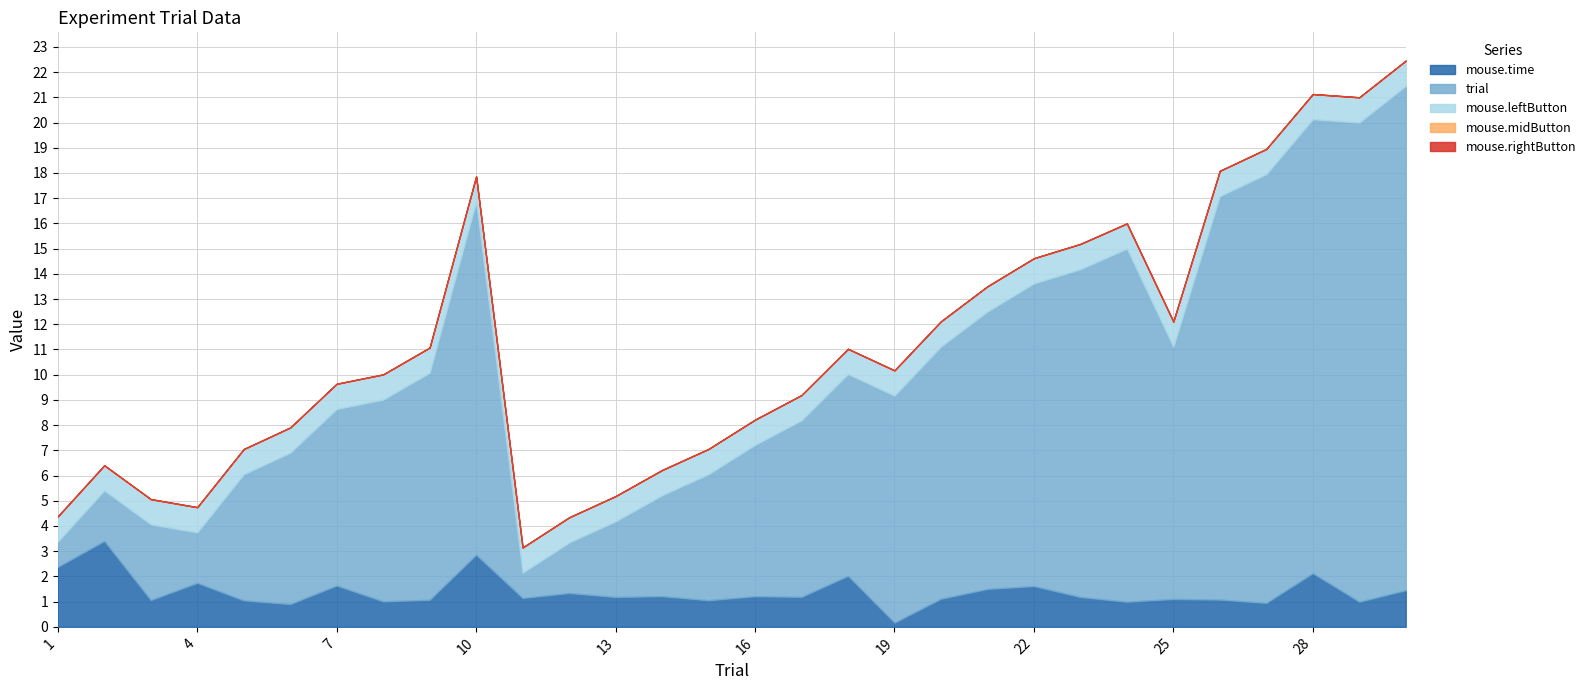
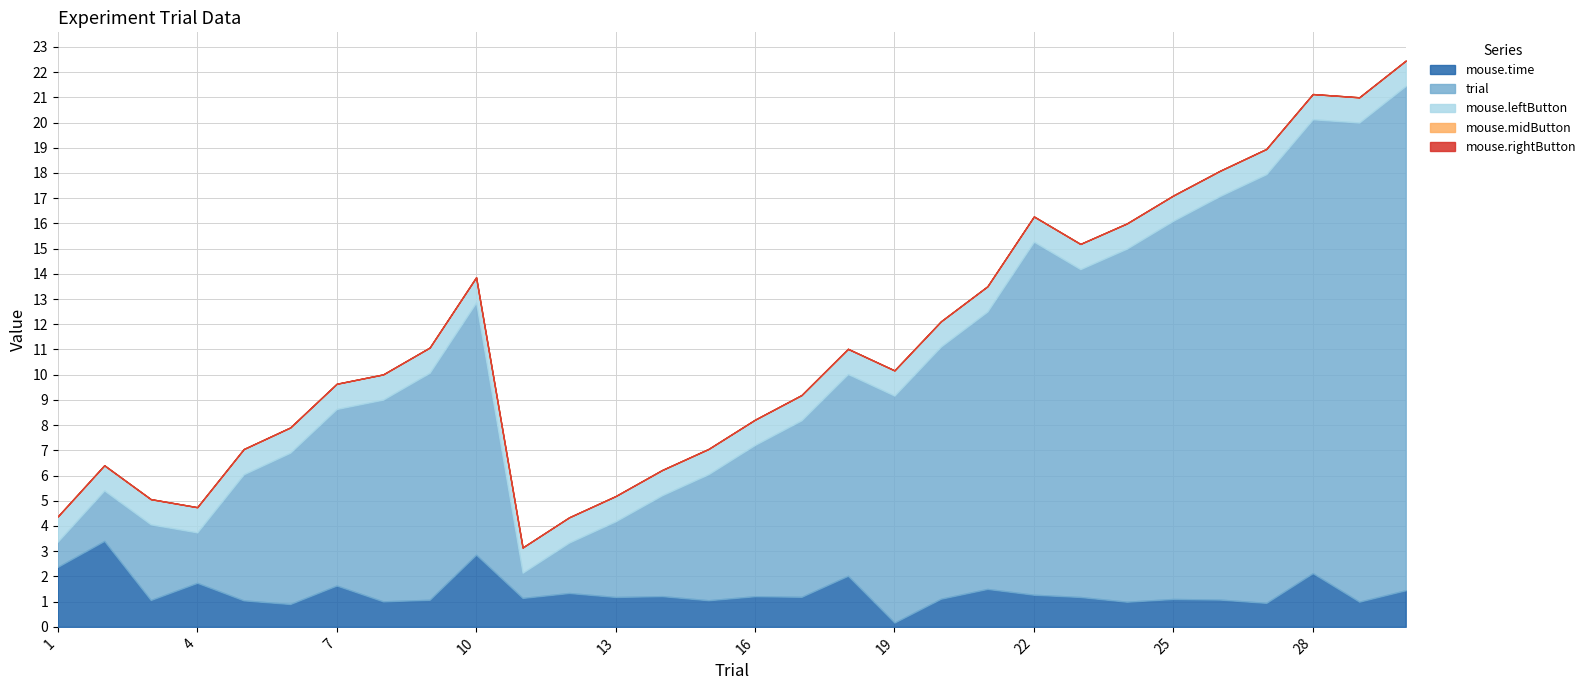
trial, 10: 14 -> 10
mouse.time, 22: 1.6 -> 1.3
trial, 22: 12 -> 14
trial, 25: 10 -> 15
